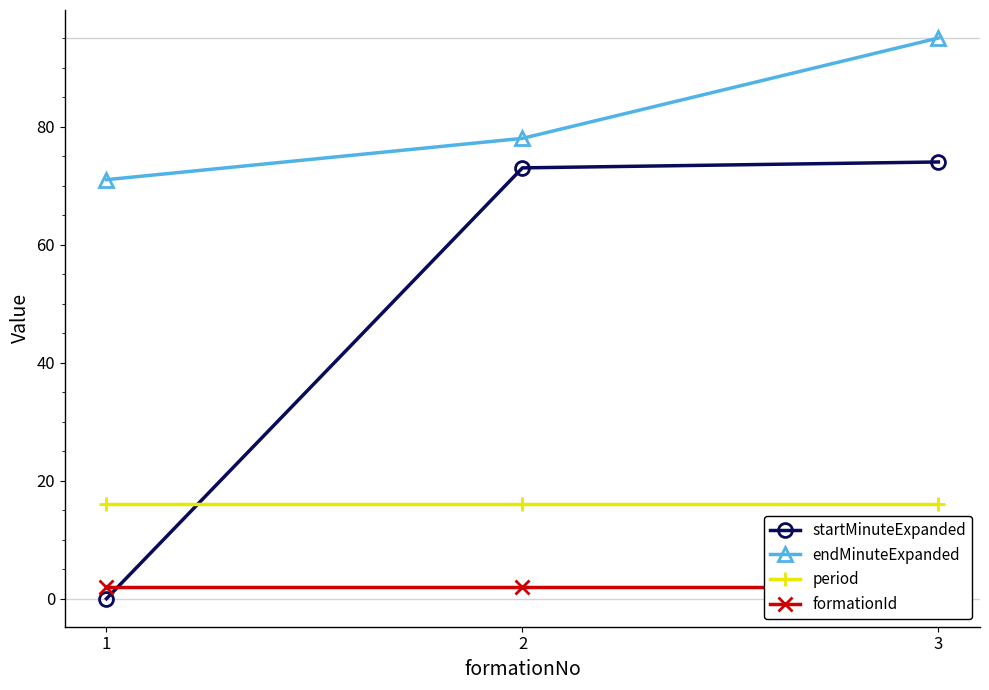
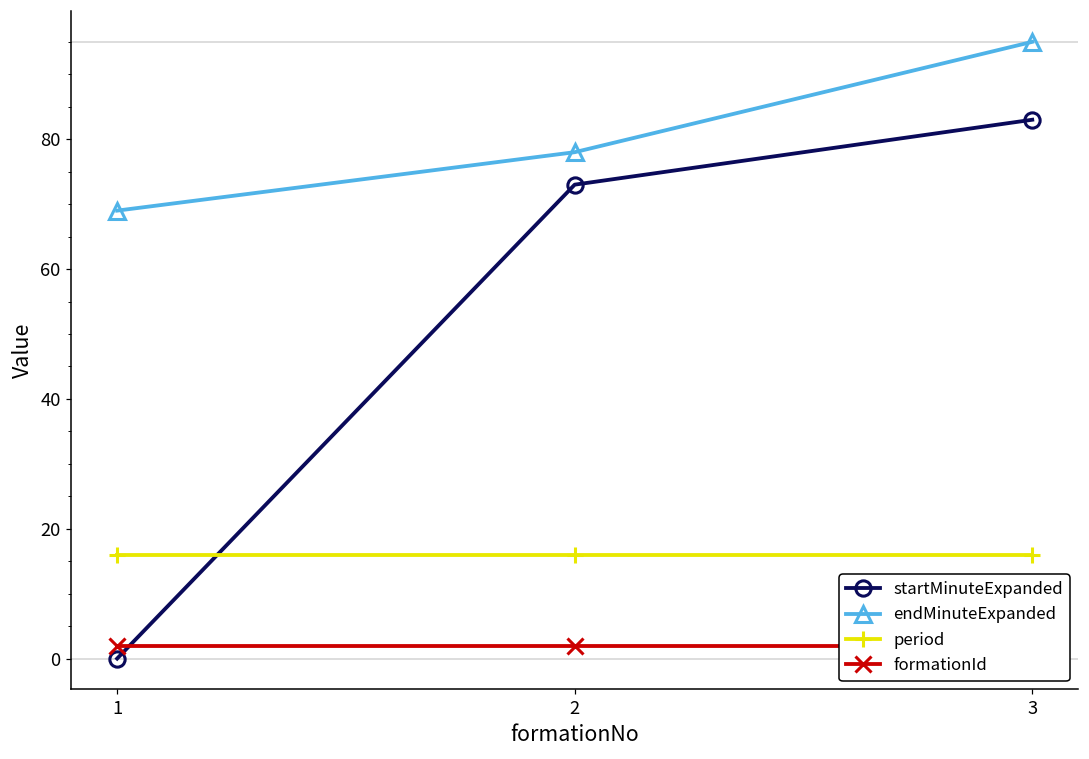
endMinuteExpanded, 1: 71 -> 69
startMinuteExpanded, 3: 74 -> 83
